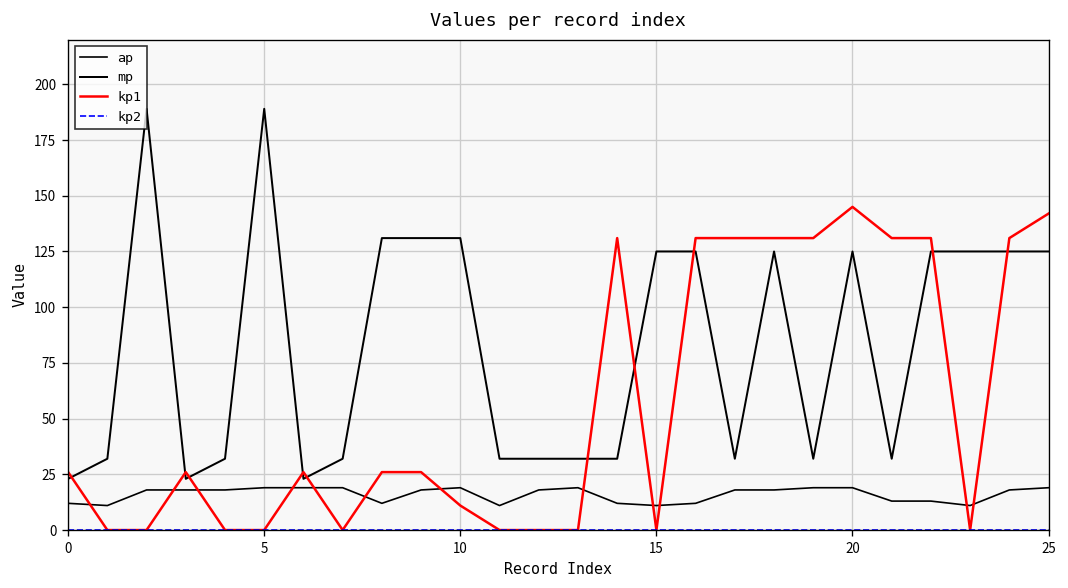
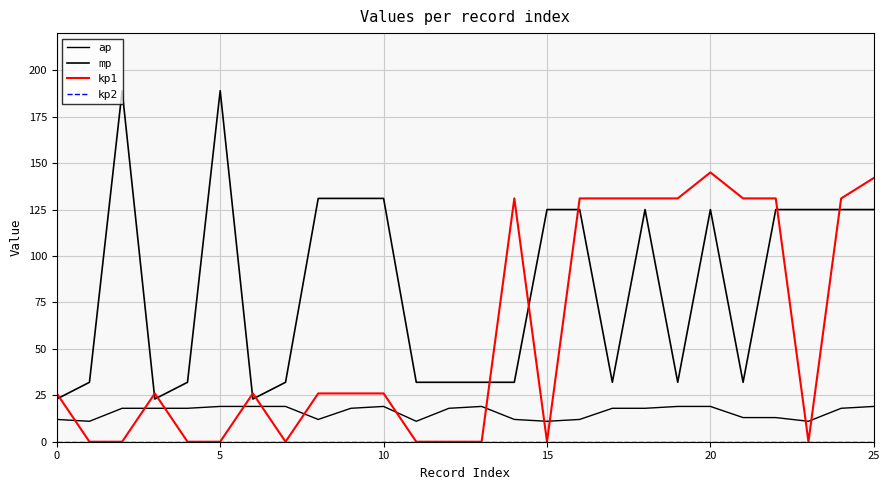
kp1, 10: 11 -> 26
